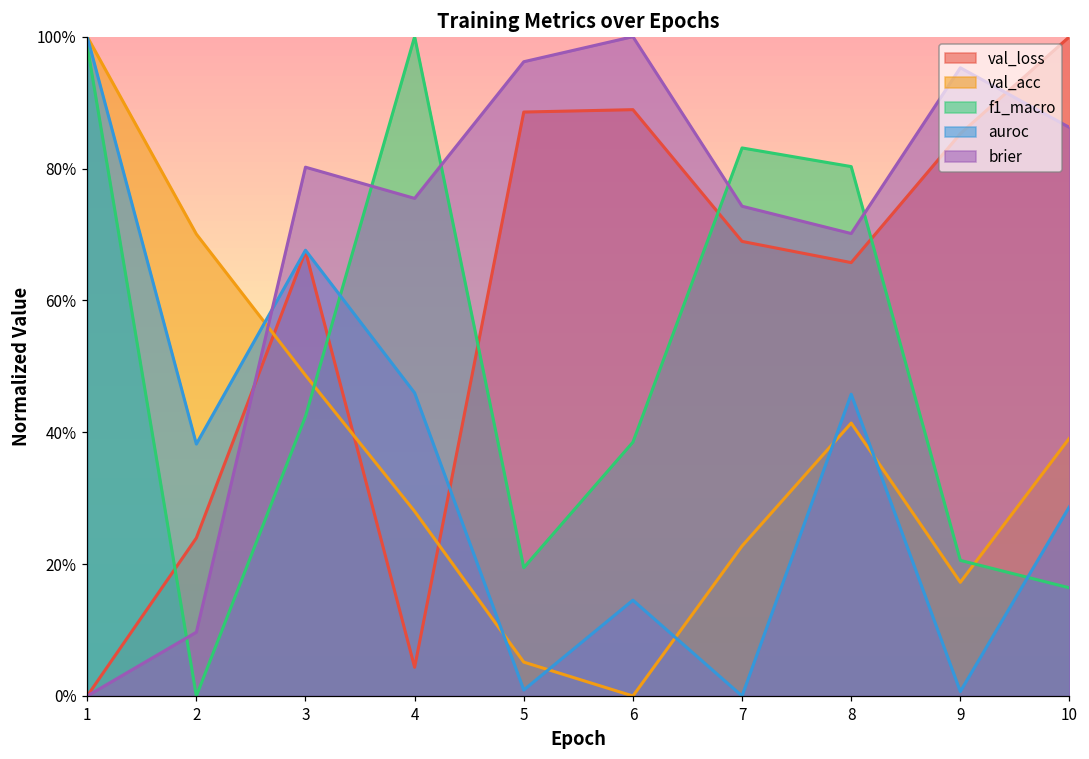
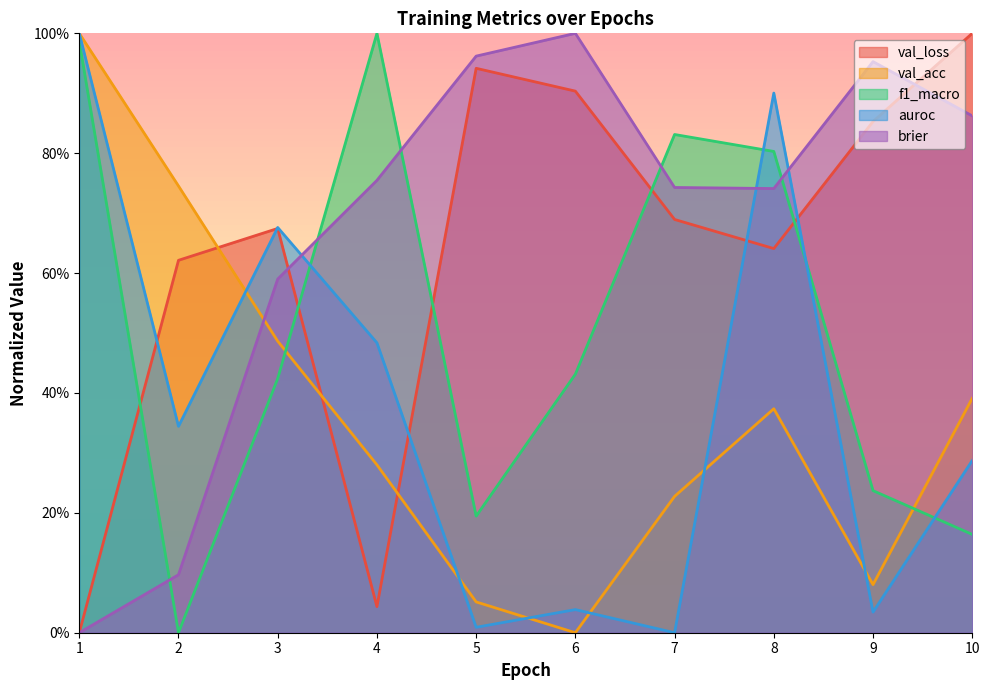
val_loss, 2: 24% -> 62%
val_acc, 2: 70% -> 75%
auroc, 2: 38% -> 34%
brier, 3: 80% -> 59%
auroc, 4: 46% -> 48%
val_loss, 5: 89% -> 94%
val_loss, 6: 89% -> 90%
f1_macro, 6: 38% -> 43%
auroc, 6: 15% -> 4%
val_loss, 8: 66% -> 64%
val_acc, 8: 41% -> 37%
auroc, 8: 46% -> 90%
brier, 8: 70% -> 74%
val_acc, 9: 17% -> 8%
f1_macro, 9: 21% -> 24%
auroc, 9: 1% -> 3%
